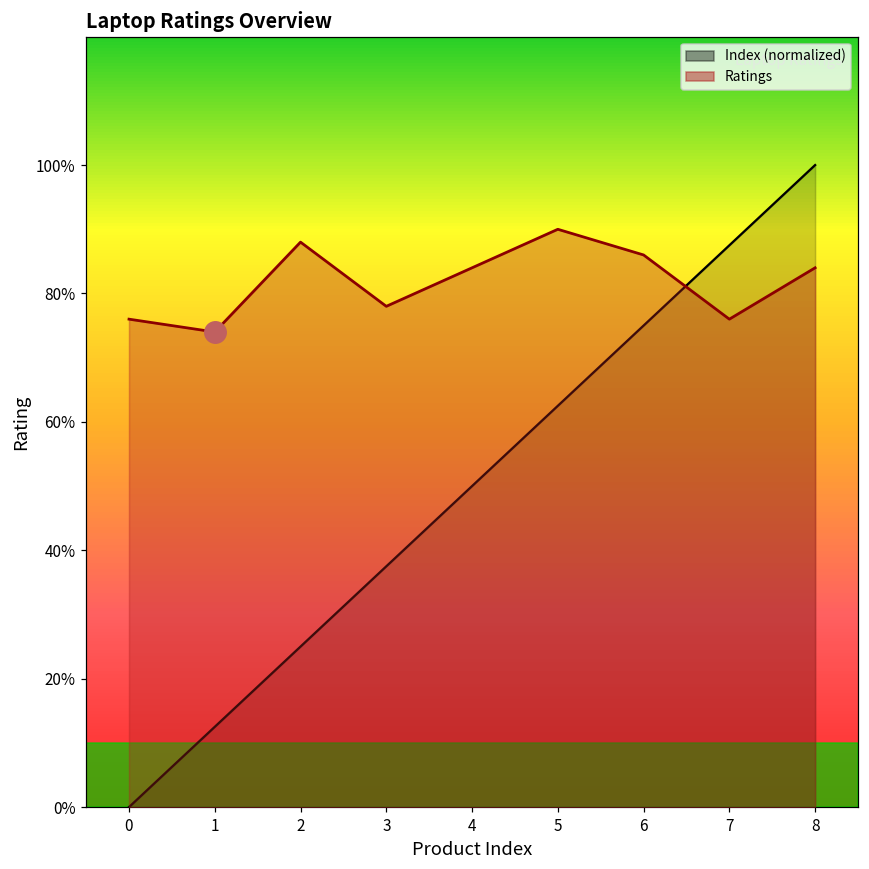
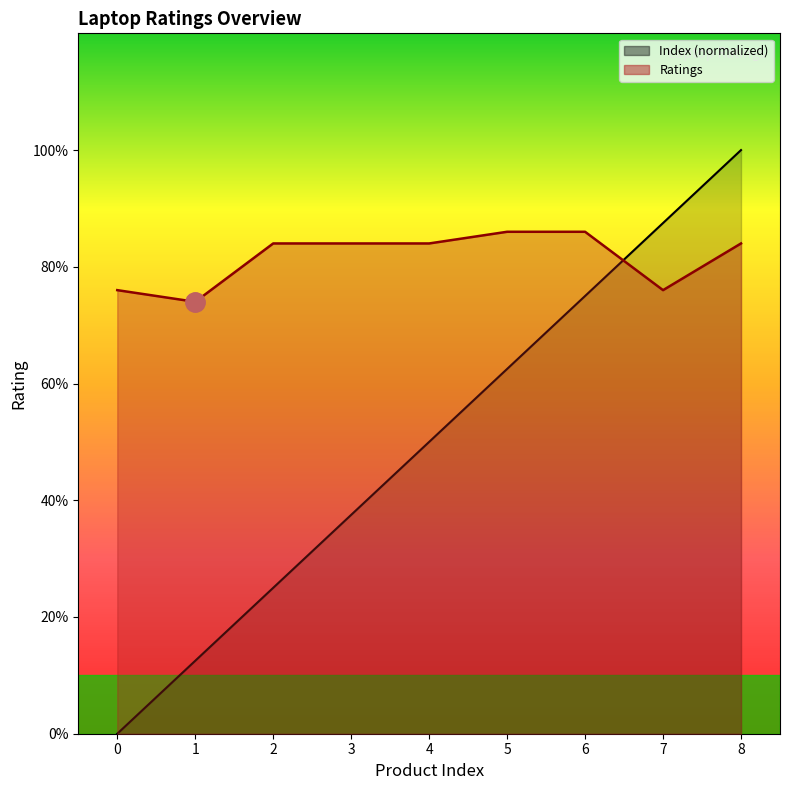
Ratings, 2: 88% -> 84%
Ratings, 3: 78% -> 84%
Ratings, 5: 90% -> 86%
